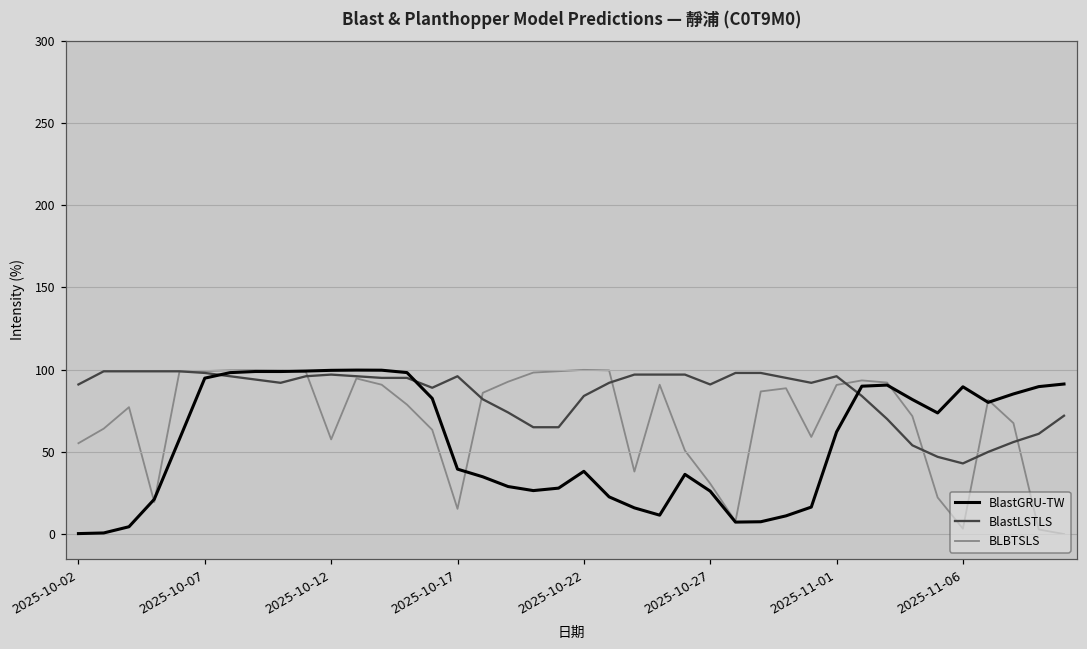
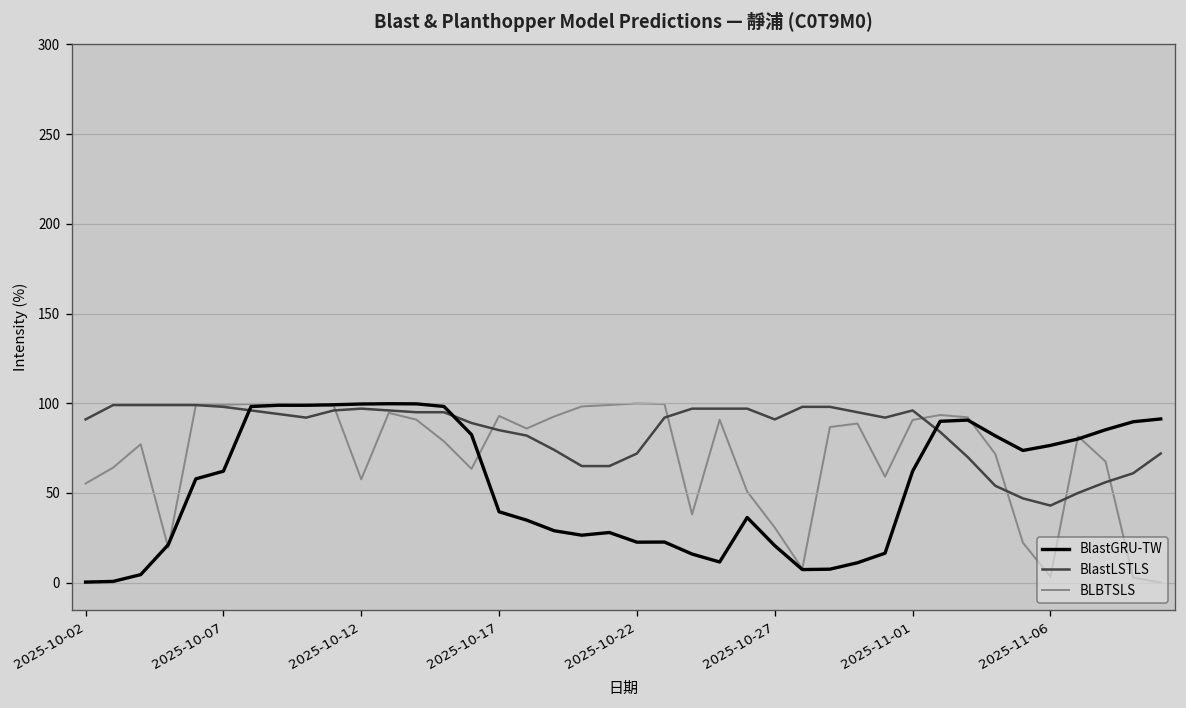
BlastGRU-TW, 2025-10-07: 95 -> 62
BlastLSTLS, 2025-10-17: 96 -> 85
BLBTSLS, 2025-10-17: 15 -> 93
BlastGRU-TW, 2025-10-22: 38 -> 23
BlastLSTLS, 2025-10-22: 84 -> 72
BlastGRU-TW, 2025-10-27: 26 -> 21
BlastGRU-TW, 2025-11-06: 90 -> 77
